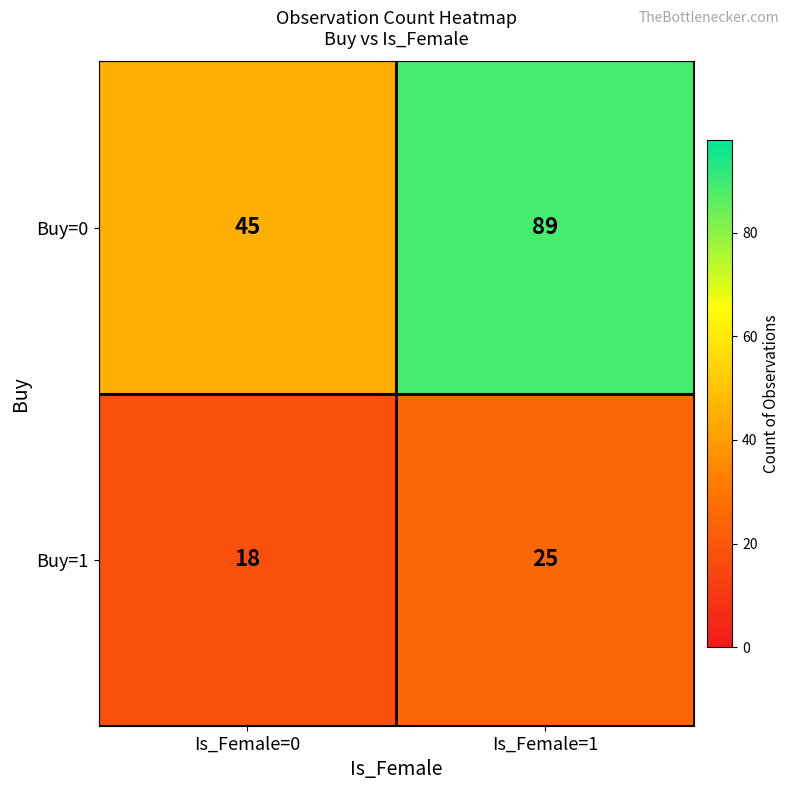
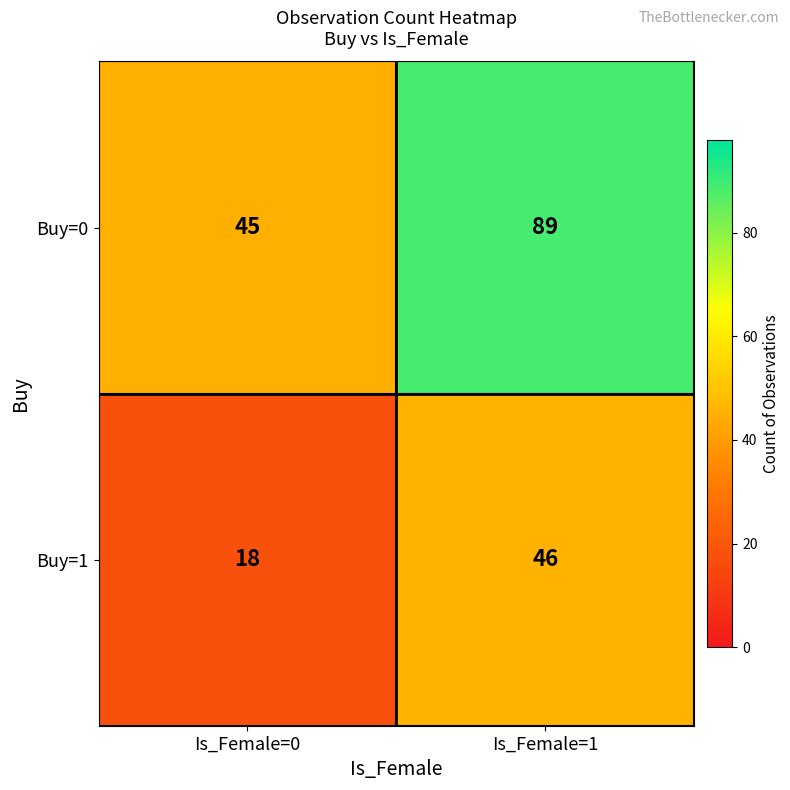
Buy=1, Is_Female=1: 25 -> 46
